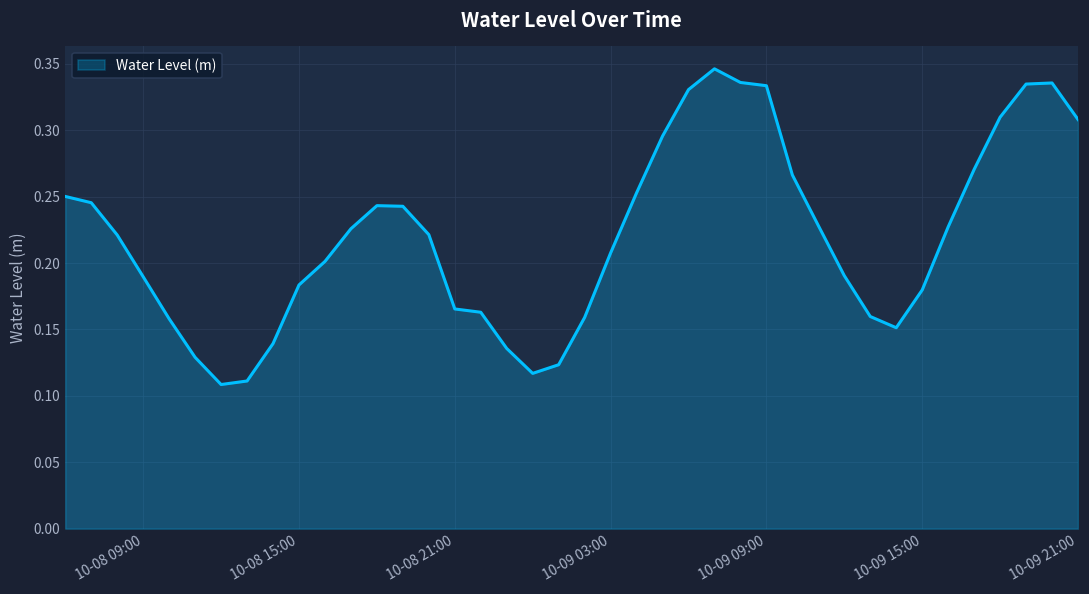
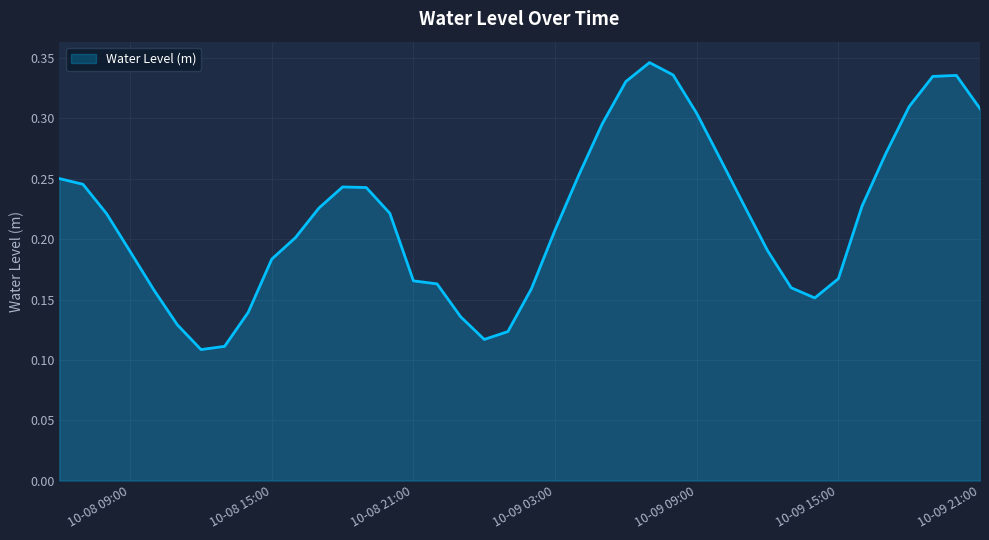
10-09 09:00: 0.334 -> 0.304
10-09 15:00: 0.180 -> 0.167
